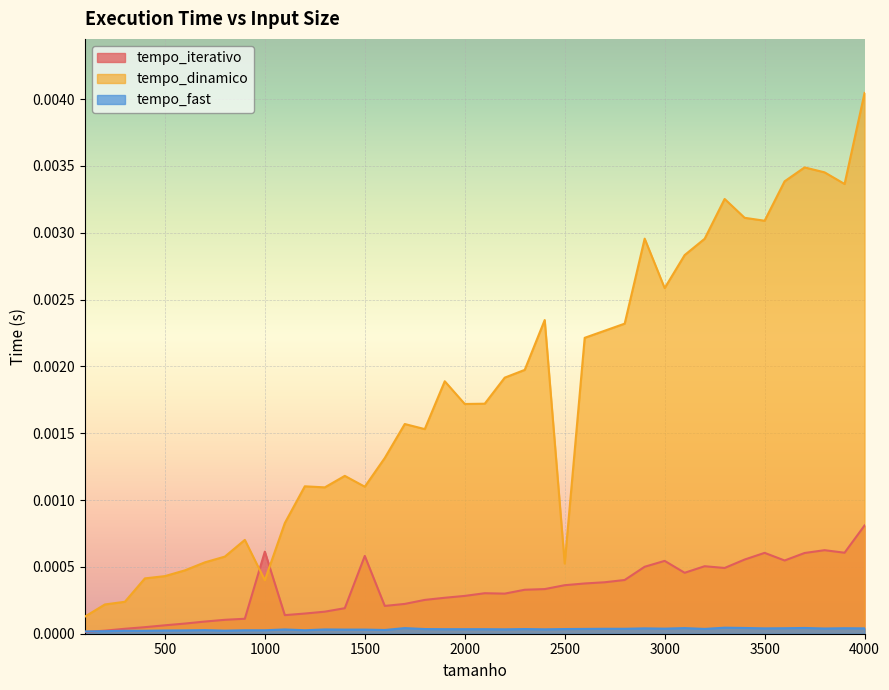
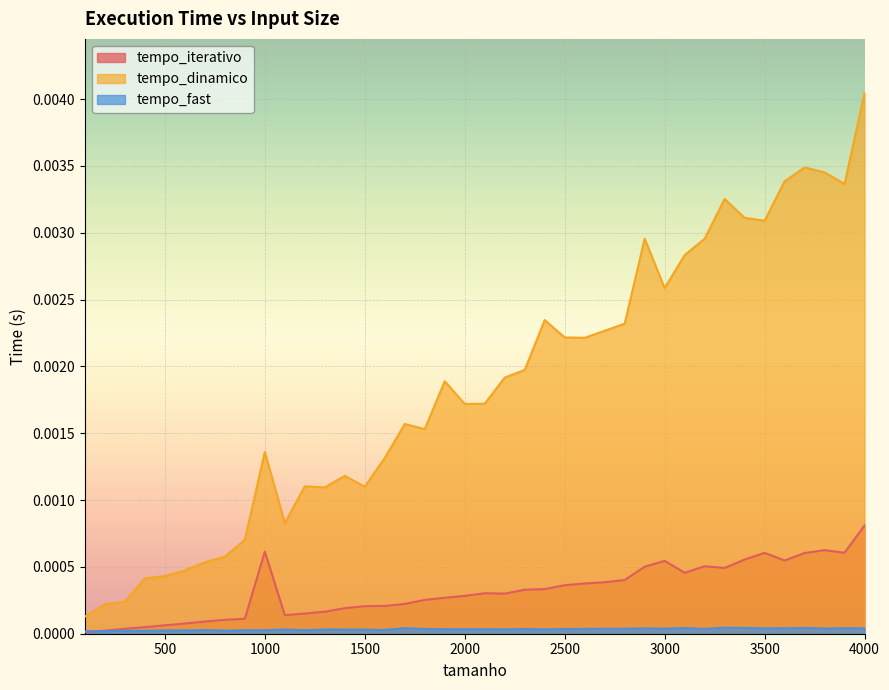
tempo_dinamico, 1000: 0.00040 -> 0.00136
tempo_iterativo, 1500: 0.00058 -> 0.00021
tempo_dinamico, 2500: 0.00053 -> 0.00222
